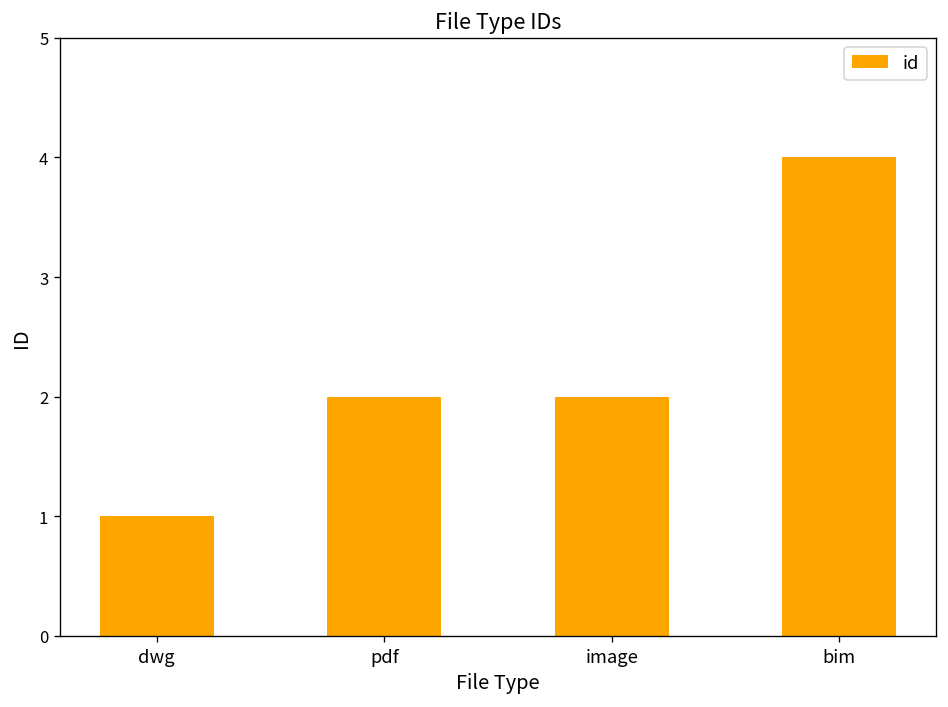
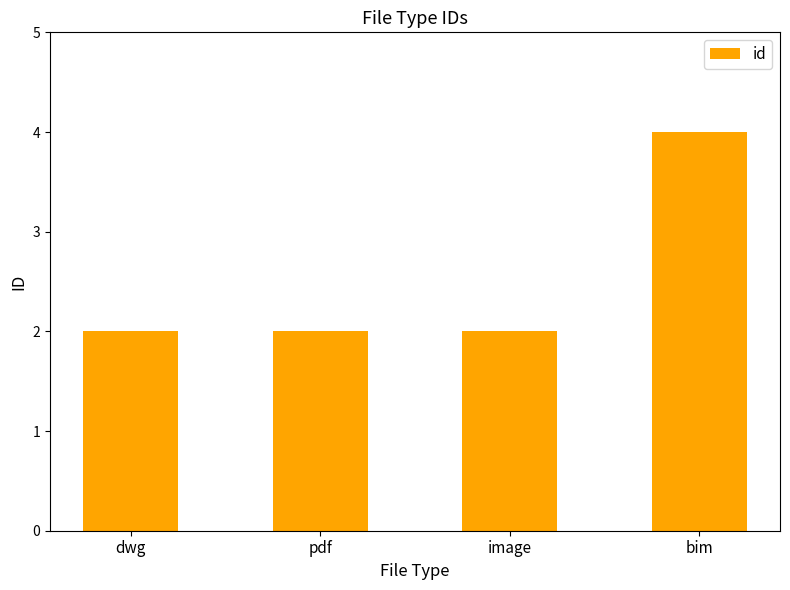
dwg: 1 -> 2
